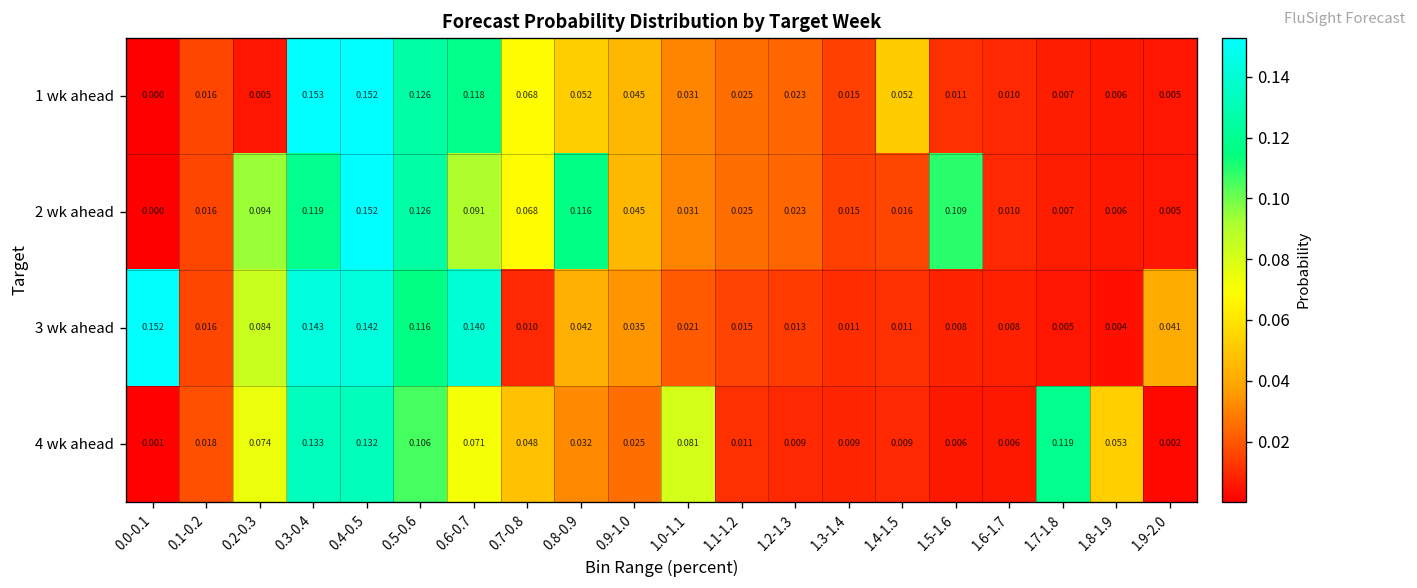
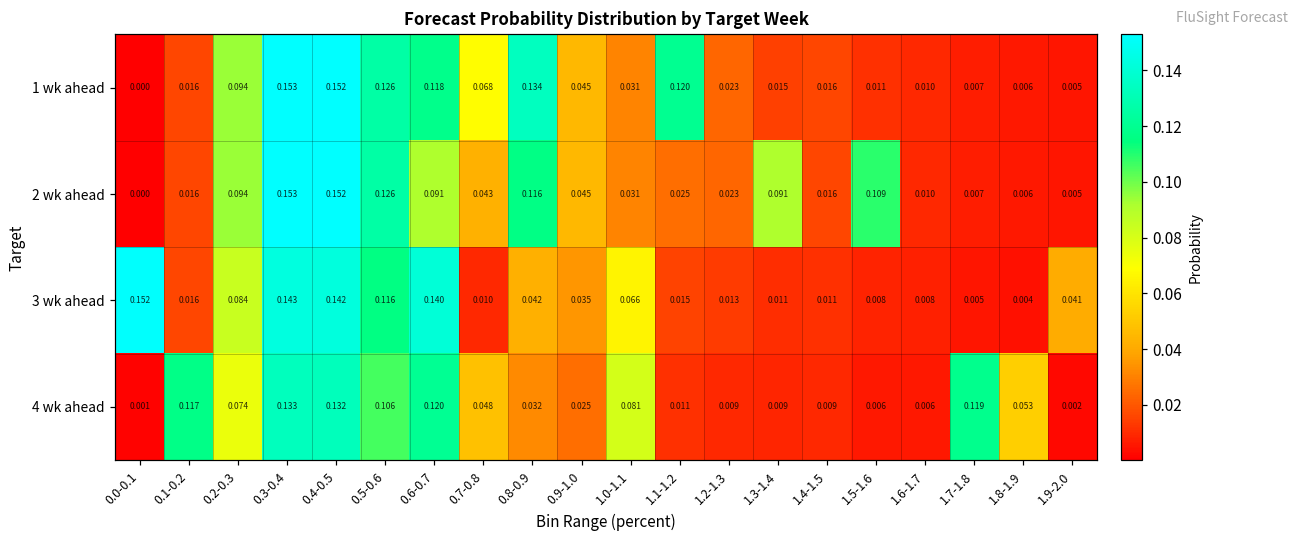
1 wk ahead, 0.2-0.3: 0.005 -> 0.094
1 wk ahead, 0.8-0.9: 0.052 -> 0.134
1 wk ahead, 1.1-1.2: 0.025 -> 0.120
1 wk ahead, 1.4-1.5: 0.052 -> 0.016
2 wk ahead, 0.3-0.4: 0.119 -> 0.153
2 wk ahead, 0.7-0.8: 0.068 -> 0.043
2 wk ahead, 1.3-1.4: 0.015 -> 0.091
3 wk ahead, 1.0-1.1: 0.021 -> 0.066
4 wk ahead, 0.1-0.2: 0.018 -> 0.117
4 wk ahead, 0.6-0.7: 0.071 -> 0.120
